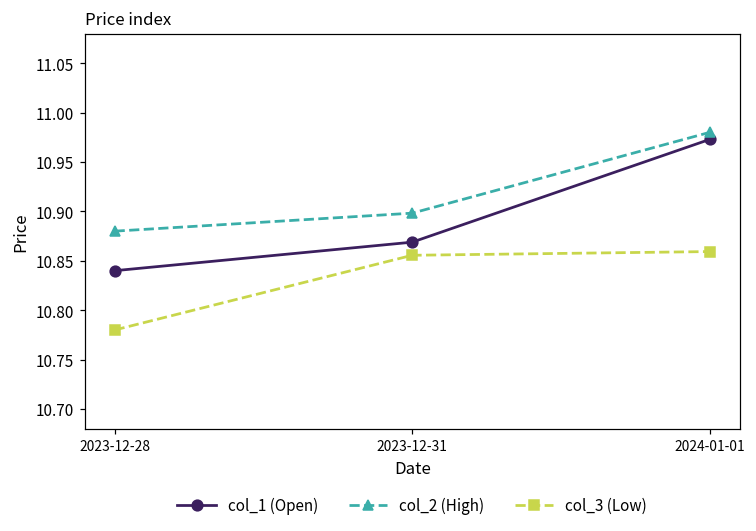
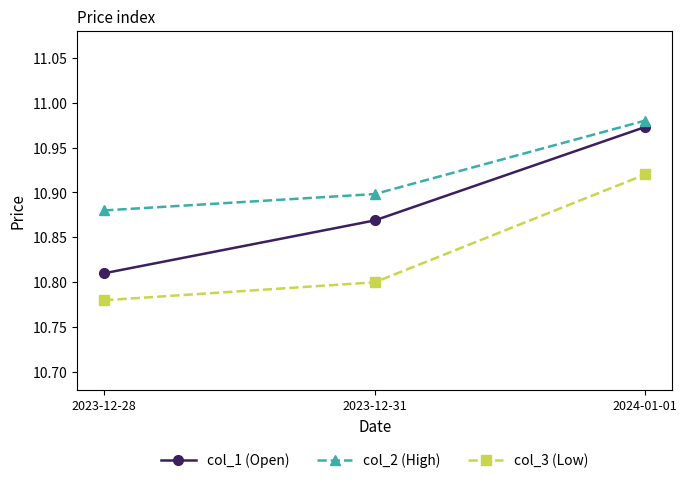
col_1 (Open), 2023-12-28: 10.84 -> 10.81
col_3 (Low), 2023-12-31: 10.86 -> 10.80
col_3 (Low), 2024-01-01: 10.86 -> 10.92
